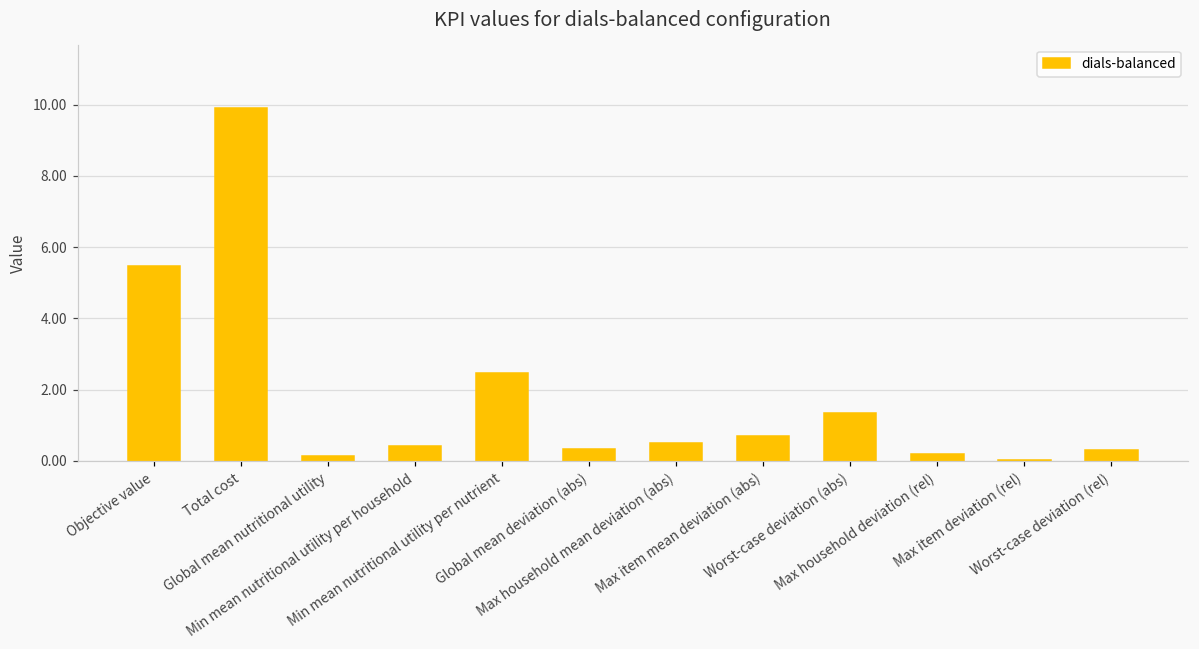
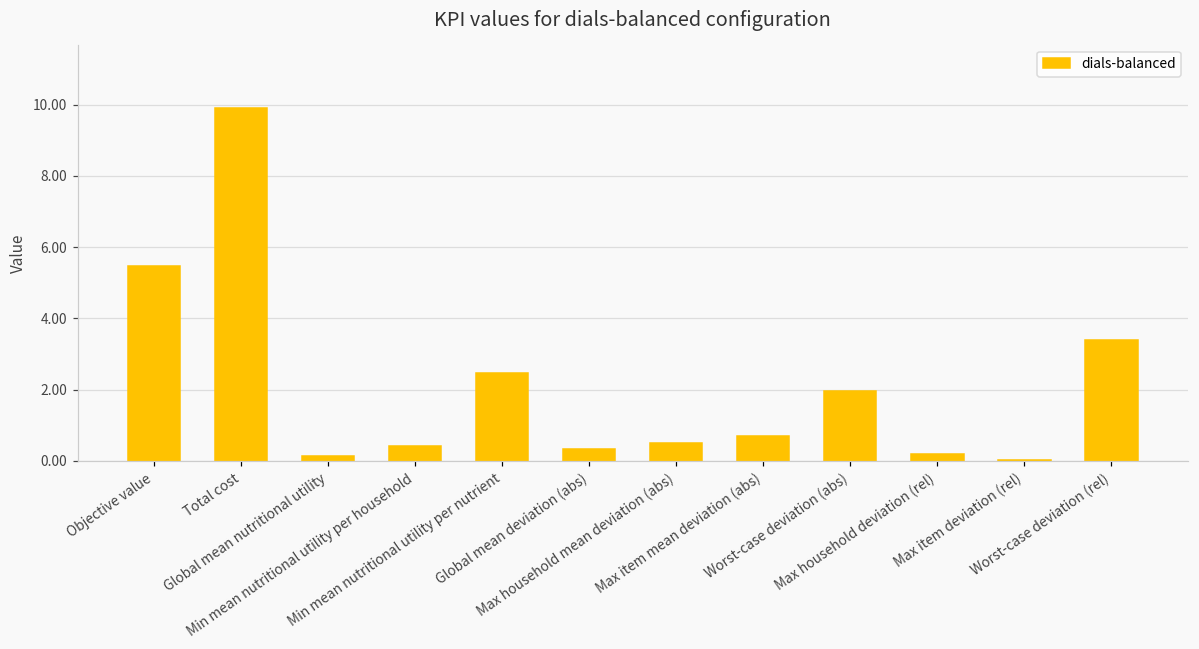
Worst-case deviation (abs): 1.3 -> 2.0
Worst-case deviation (rel): 0.3 -> 3.4
